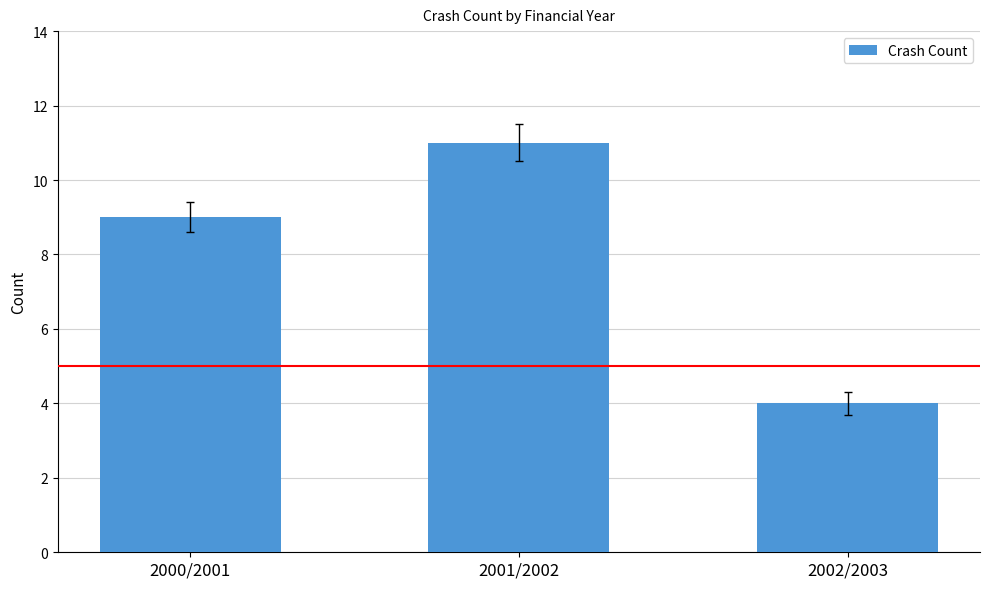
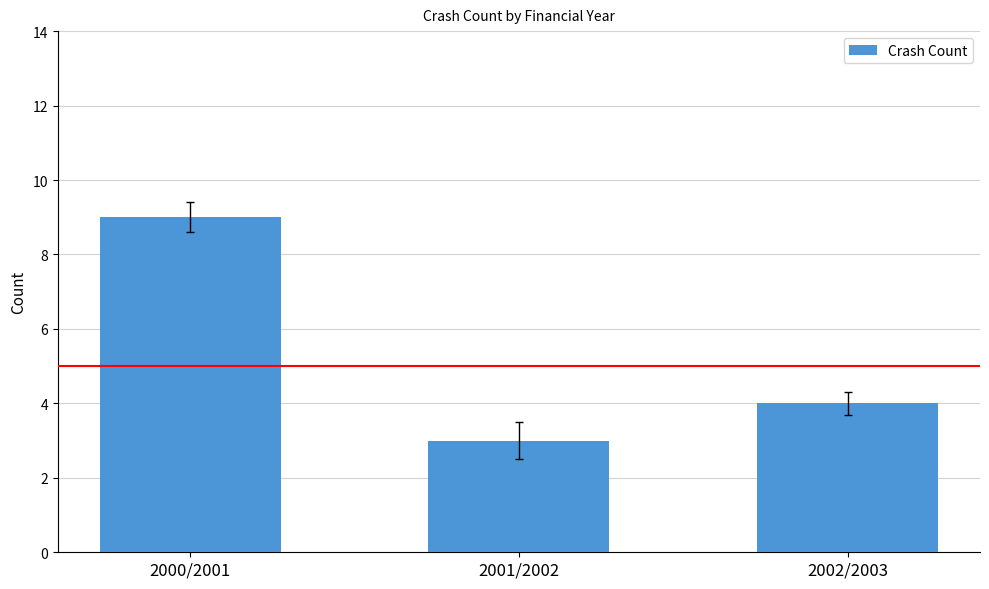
Crash Count, 2001/2002: 11 -> 3
